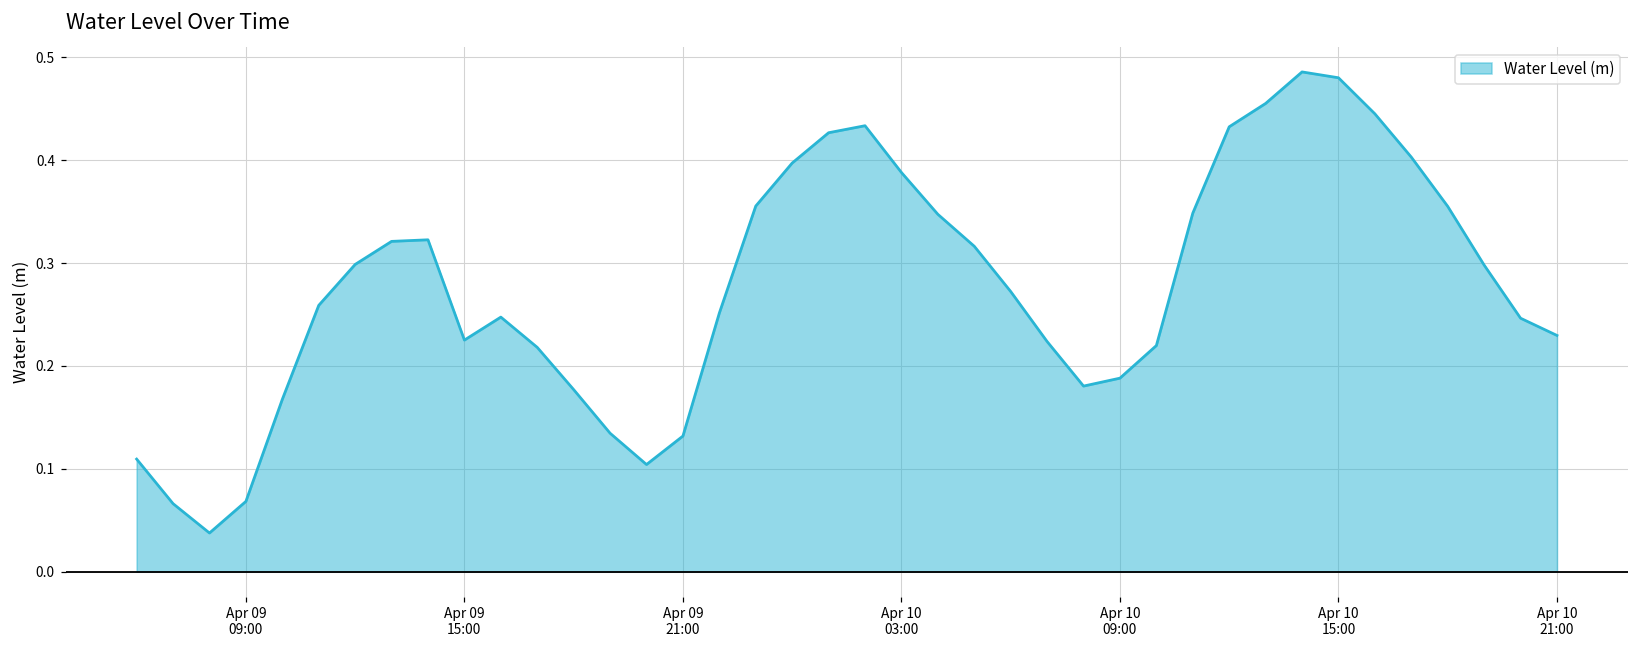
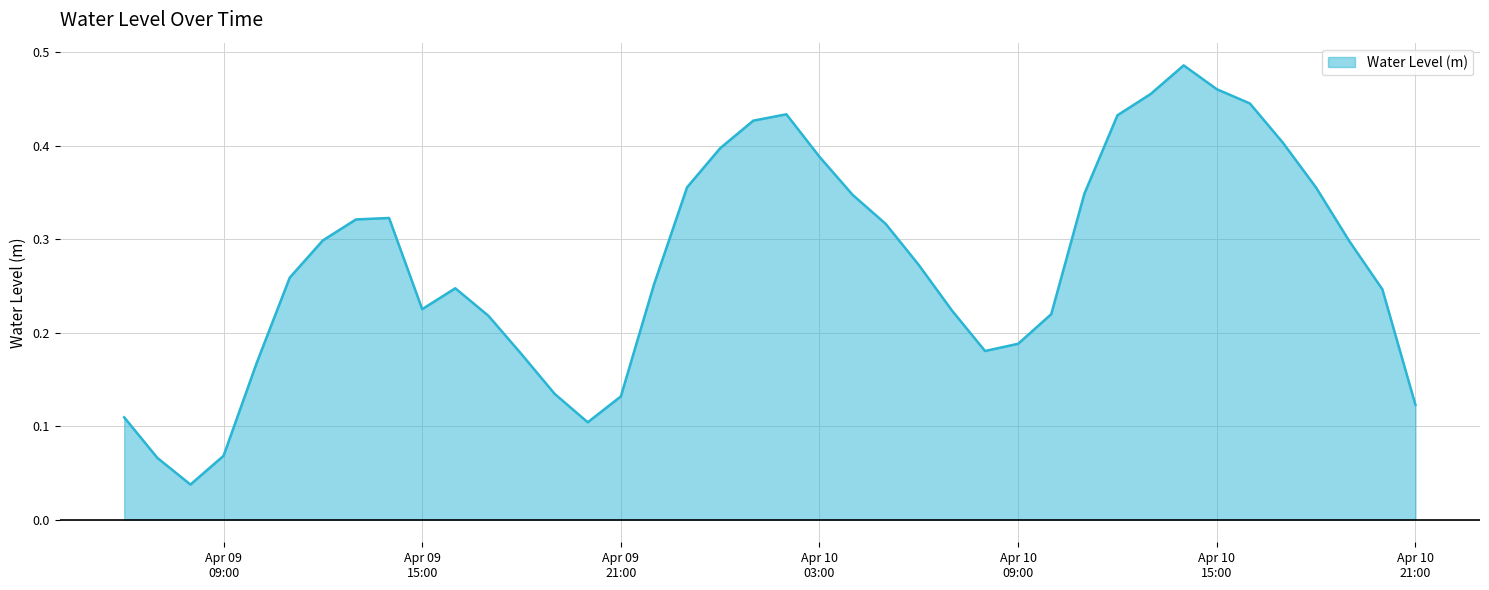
Apr 10 15:00: 0.48 -> 0.46
Apr 10 21:00: 0.23 -> 0.12
